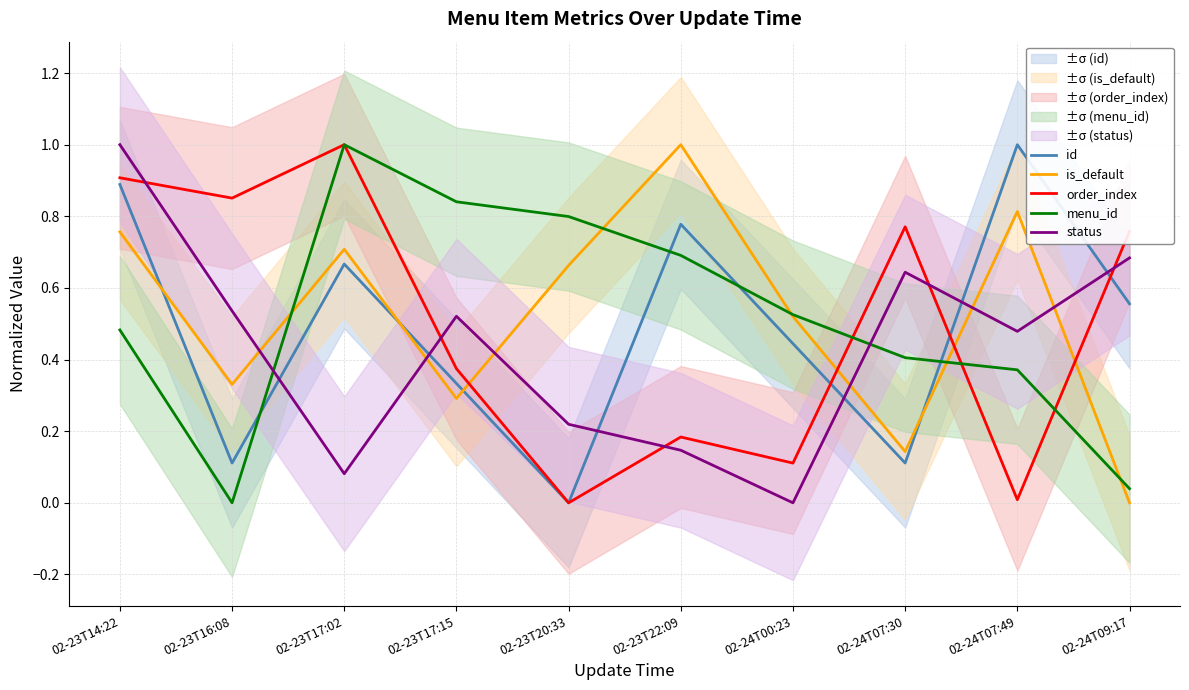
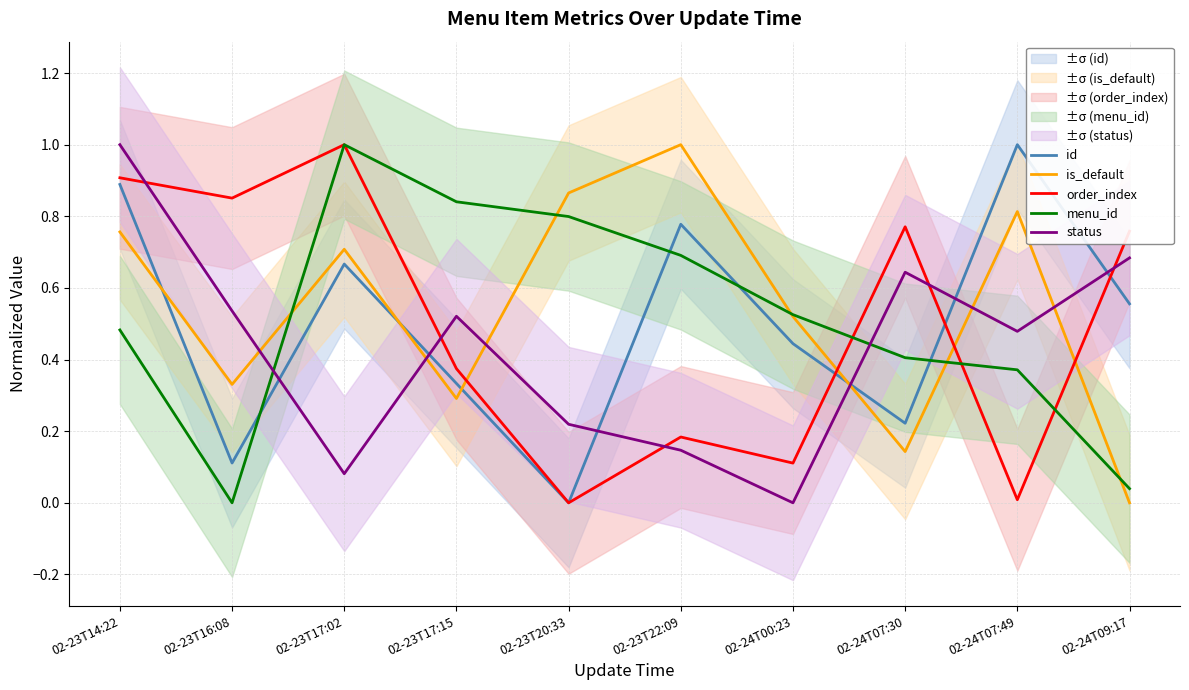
is_default, 02-23T20:33: 0.66 -> 0.87
id, 02-24T07:30: 0.11 -> 0.22
